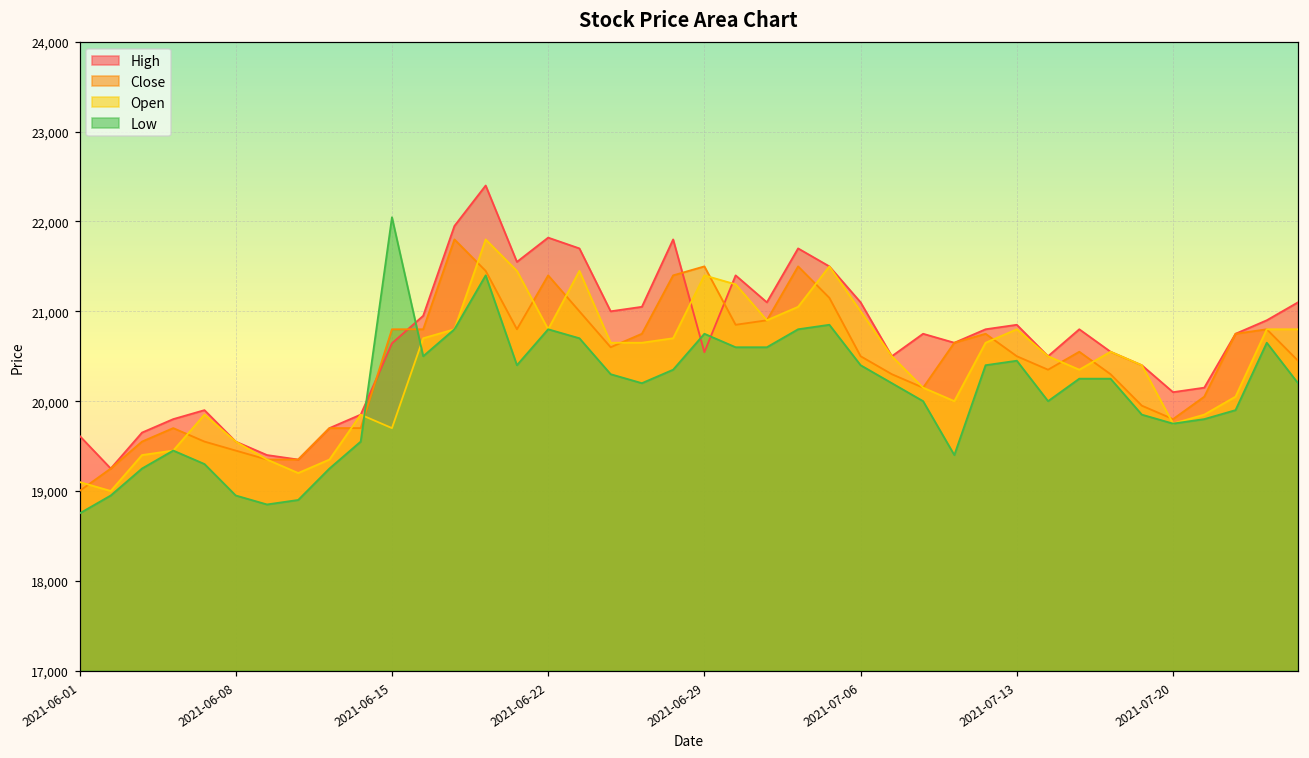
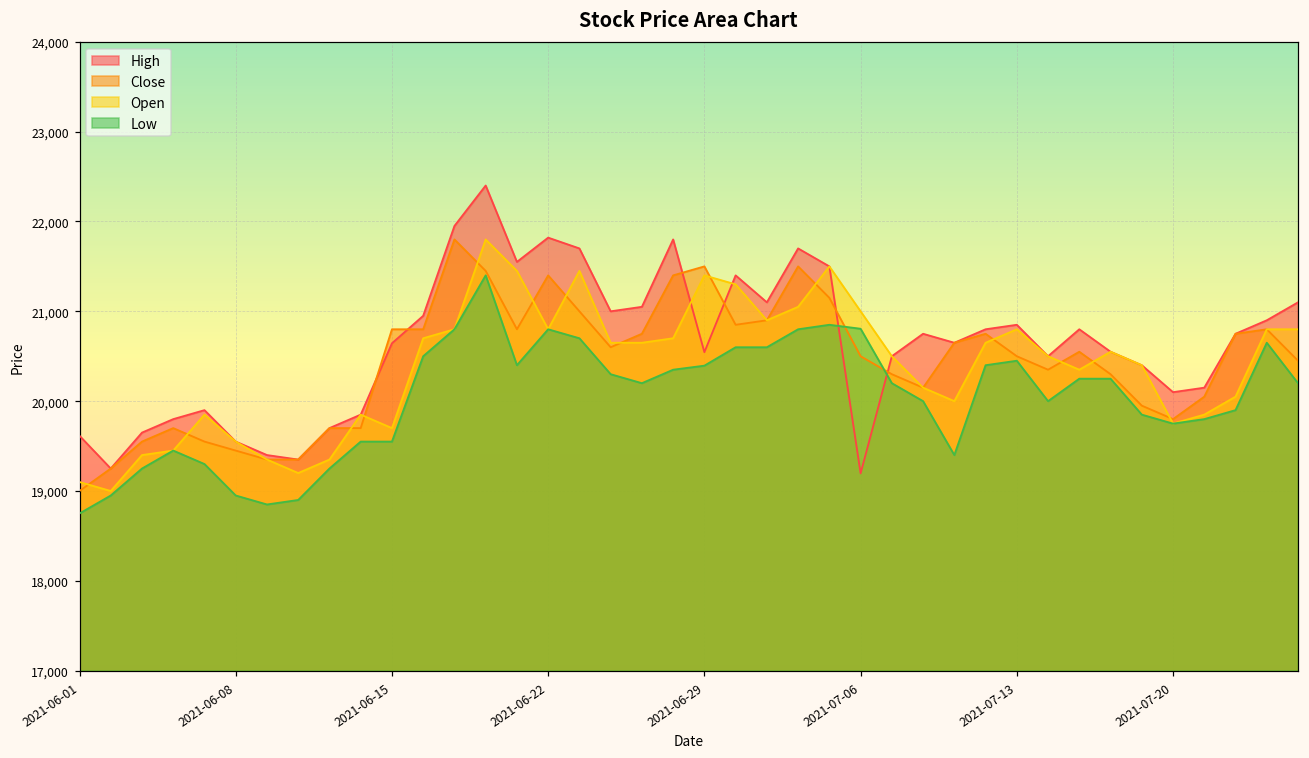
Low, 2021-06-15: 22,000 -> 19,600
Low, 2021-06-29: 20,800 -> 20,400
High, 2021-07-06: 21,100 -> 19,200
Low, 2021-07-06: 20,400 -> 20,800
